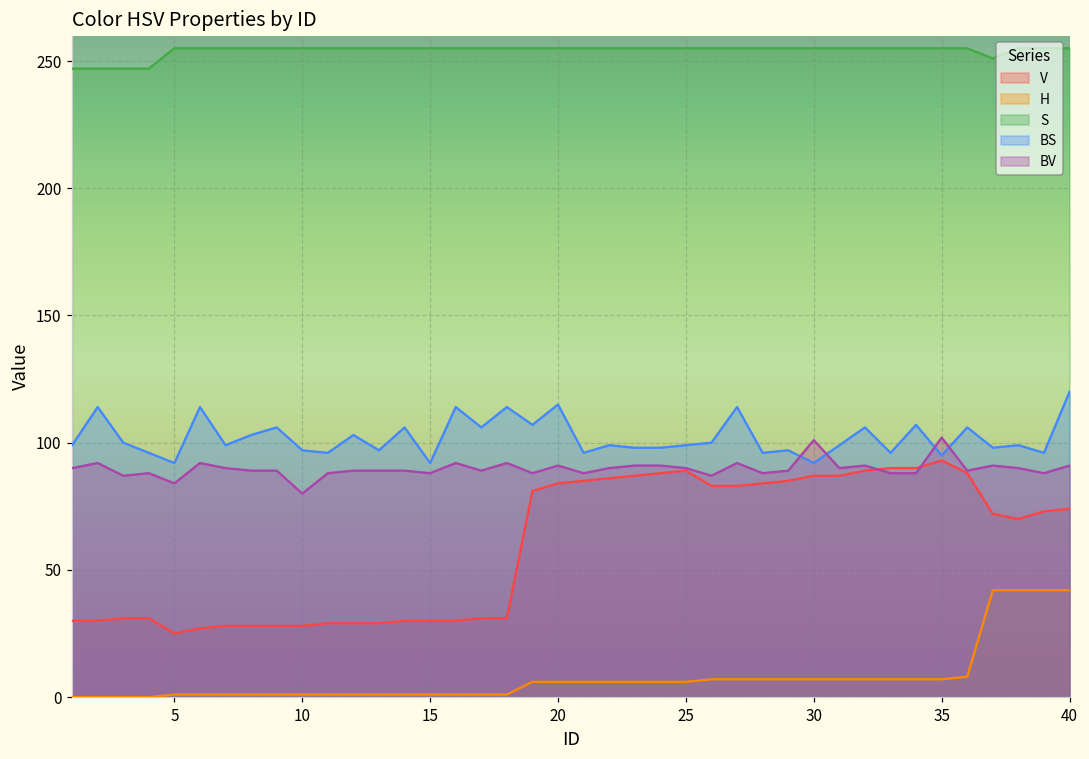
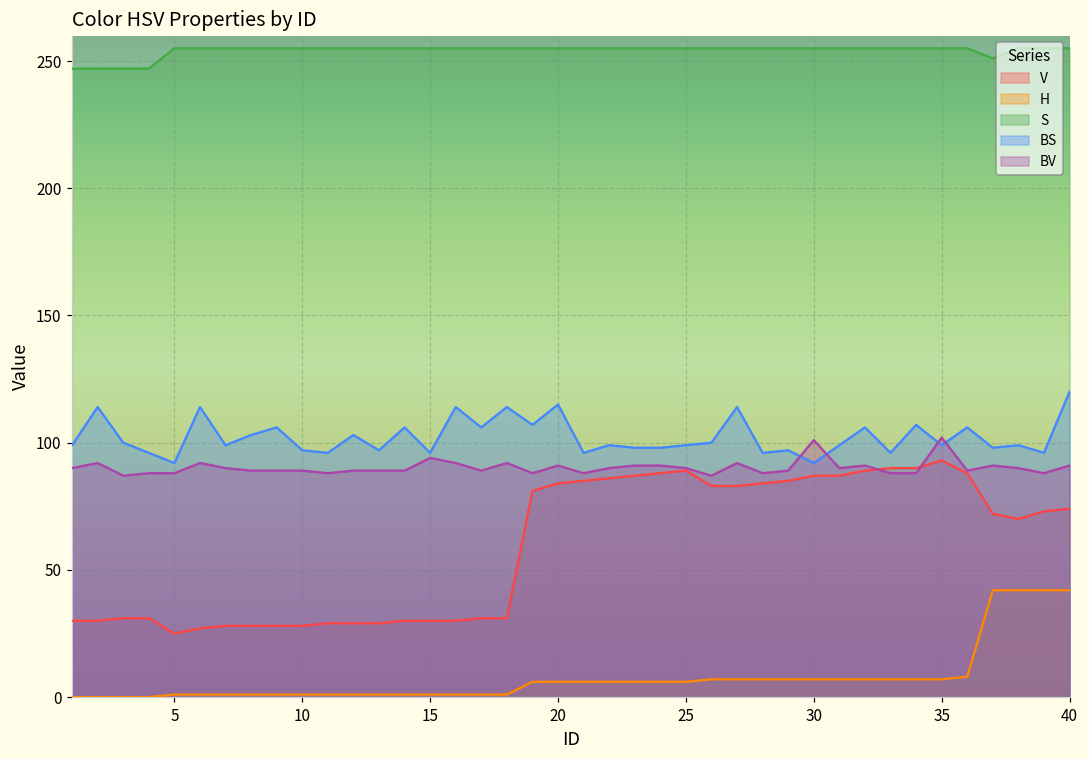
BV, 5: 84 -> 88
BV, 10: 80 -> 89
BS, 15: 92 -> 96
BV, 15: 88 -> 94
BS, 35: 95 -> 99
